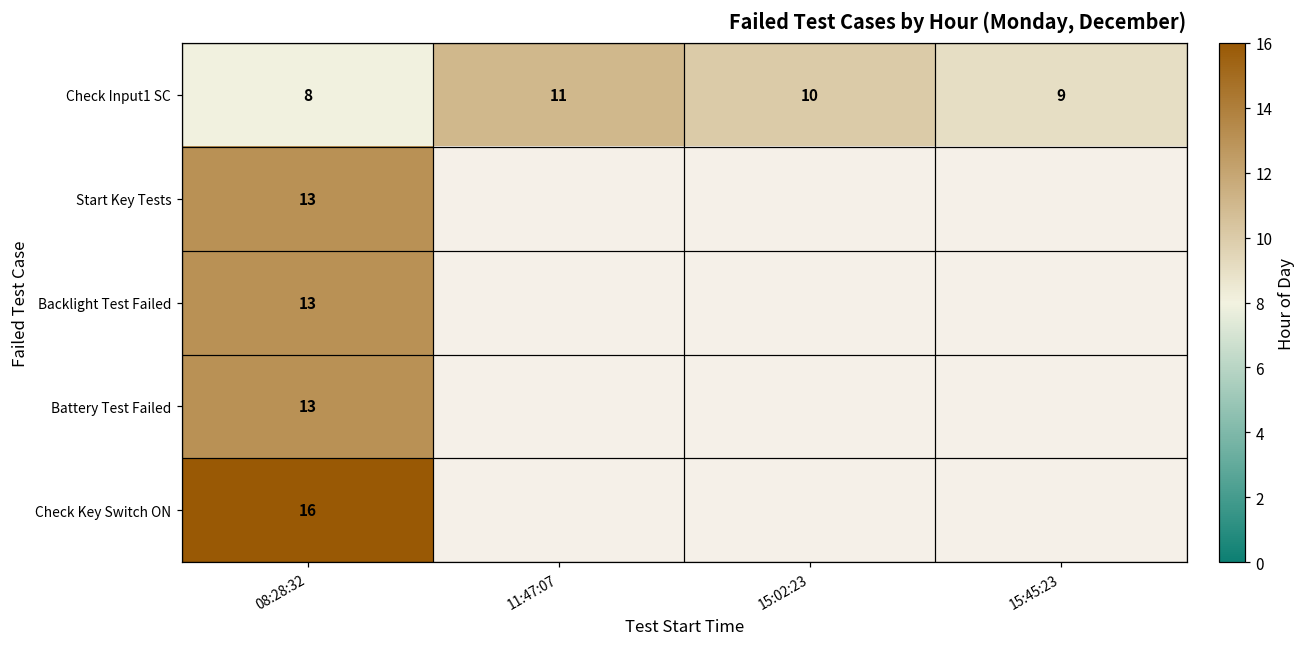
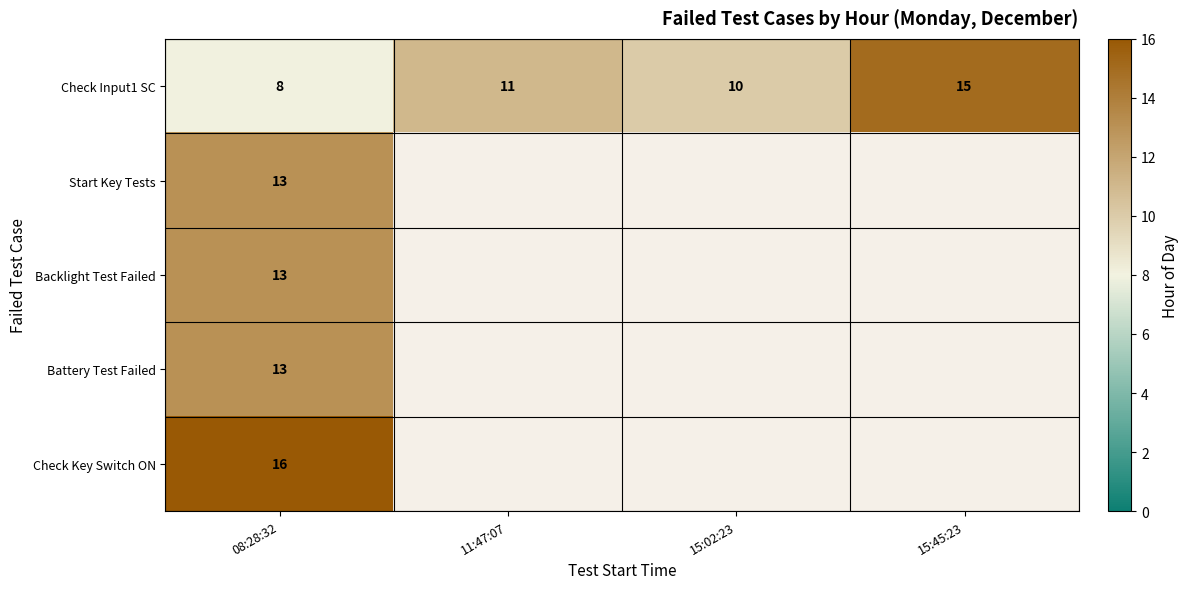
Check Input1 SC, 15:45:23: 9 -> 15
